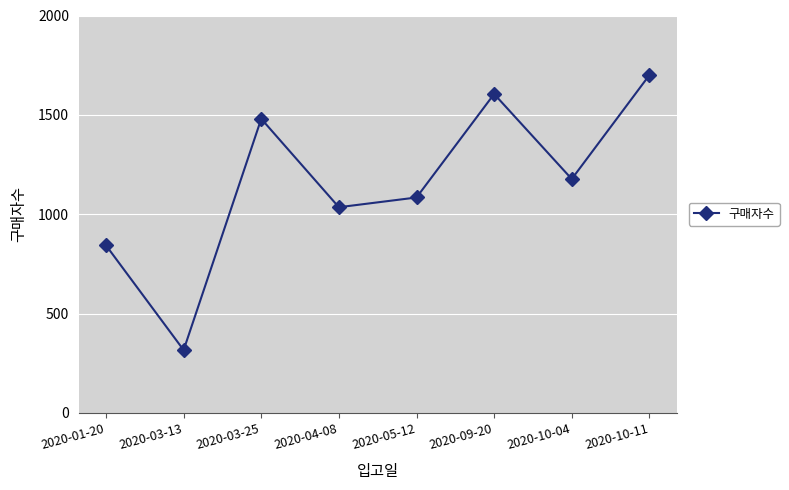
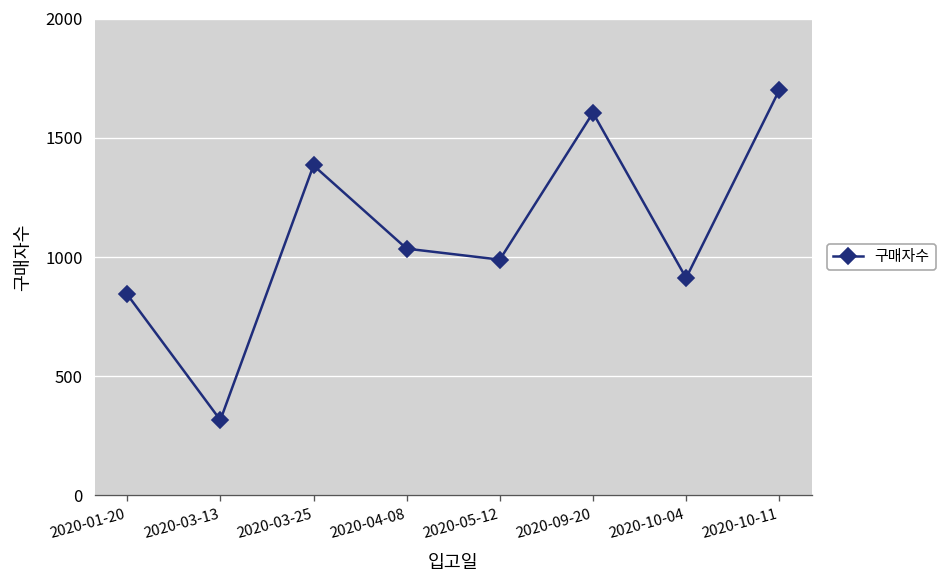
2020-03-25: 1480 -> 1380
2020-05-12: 1080 -> 990
2020-10-04: 1180 -> 910
